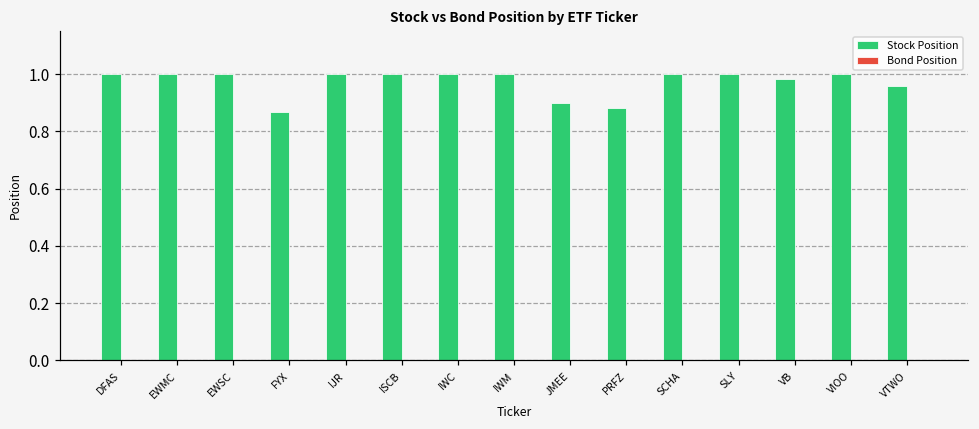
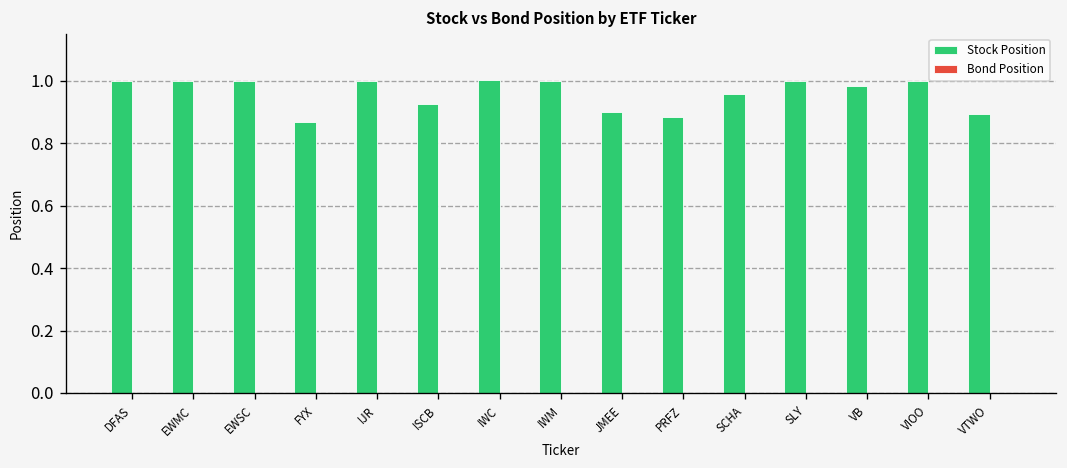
Stock Position, ISCB: 1.00 -> 0.93
Stock Position, SCHA: 1.00 -> 0.96
Stock Position, VTWO: 0.96 -> 0.89
